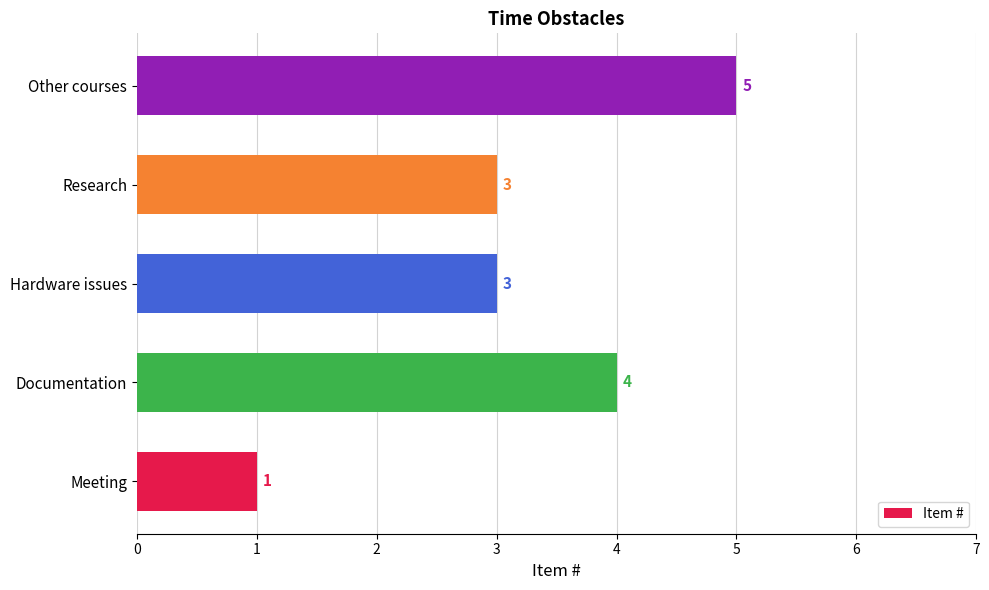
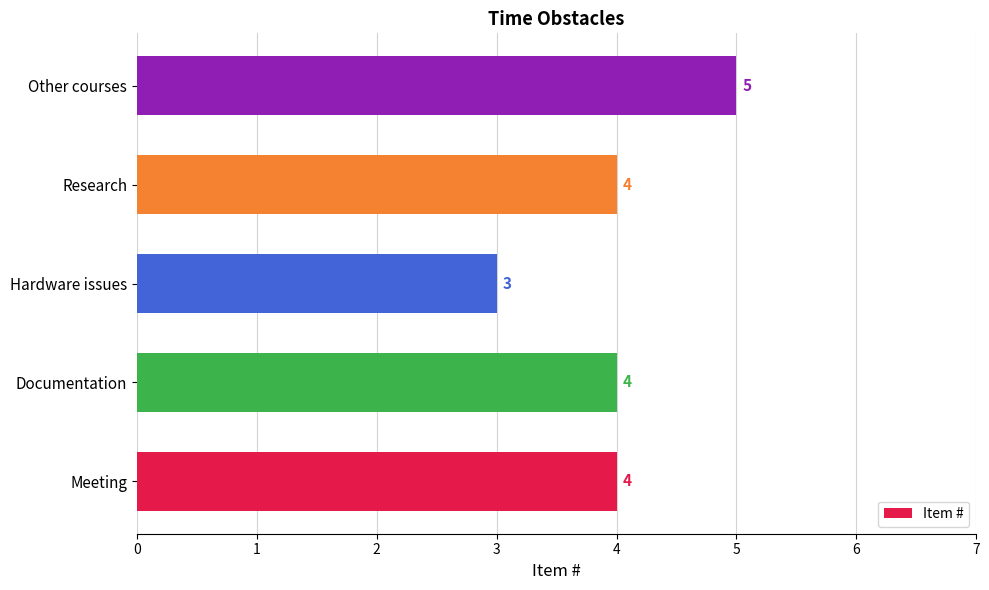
Research: 3 -> 4
Meeting: 1 -> 4
